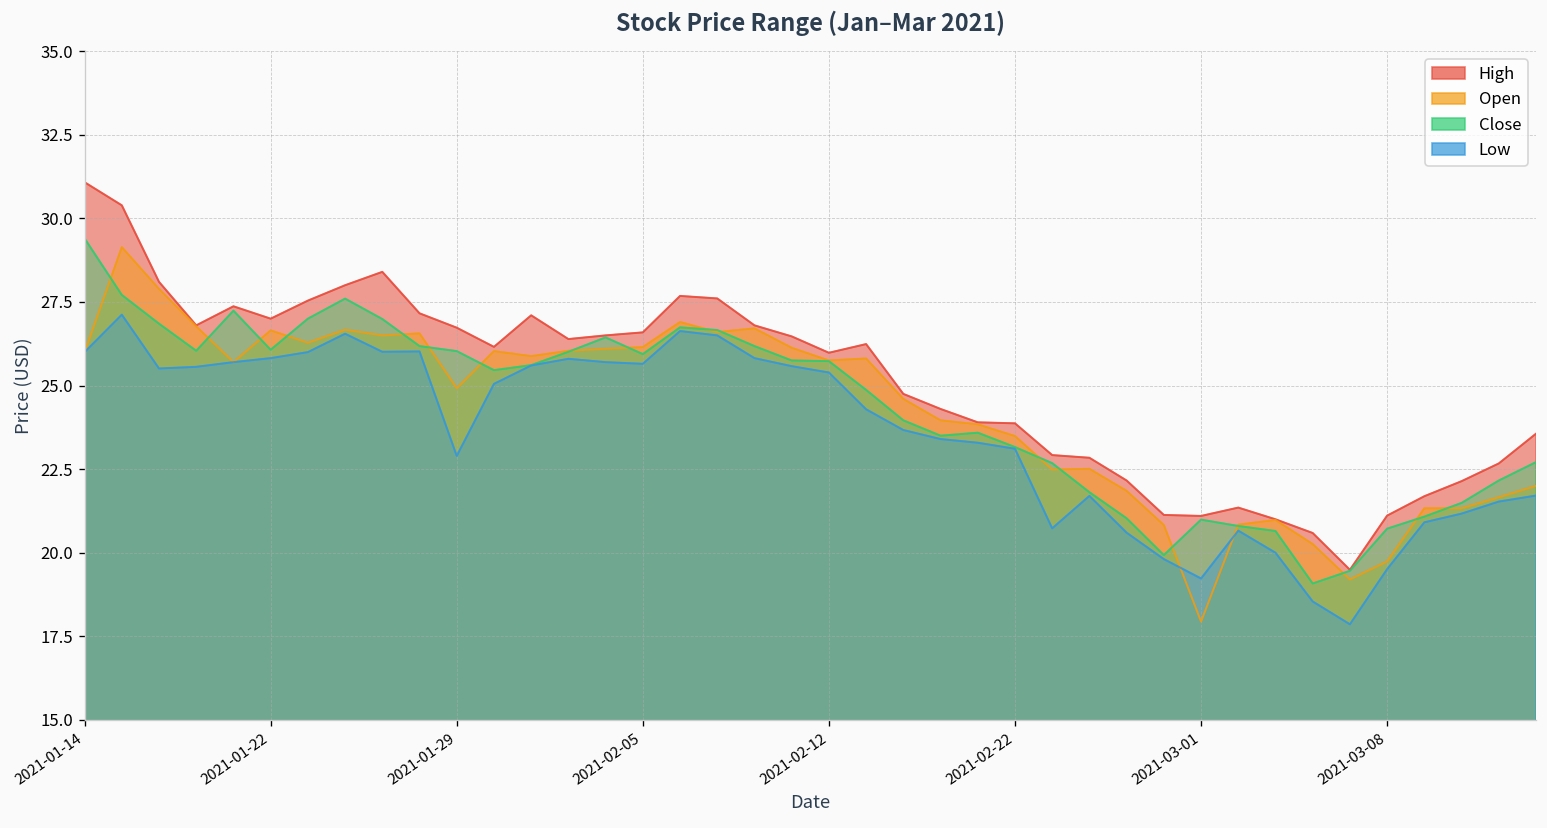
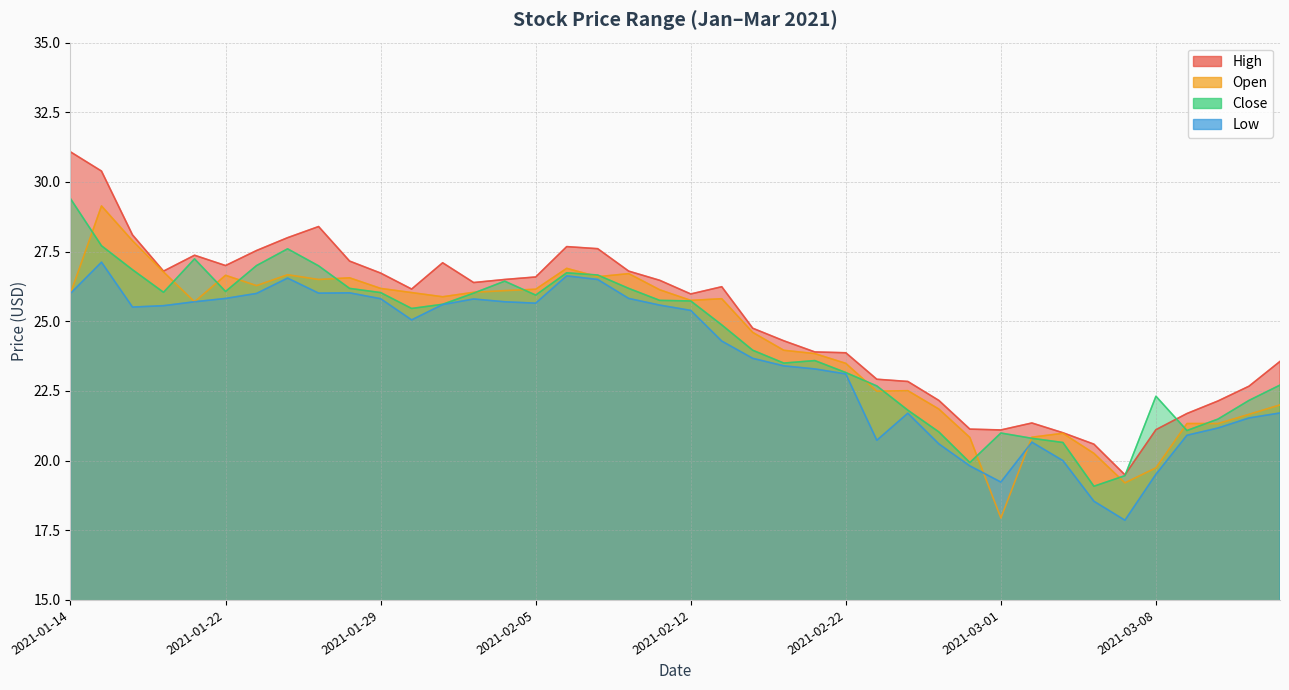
Open, 2021-01-29: 24.9 -> 26.2
Low, 2021-01-29: 22.9 -> 25.8
Close, 2021-03-08: 20.7 -> 22.3
